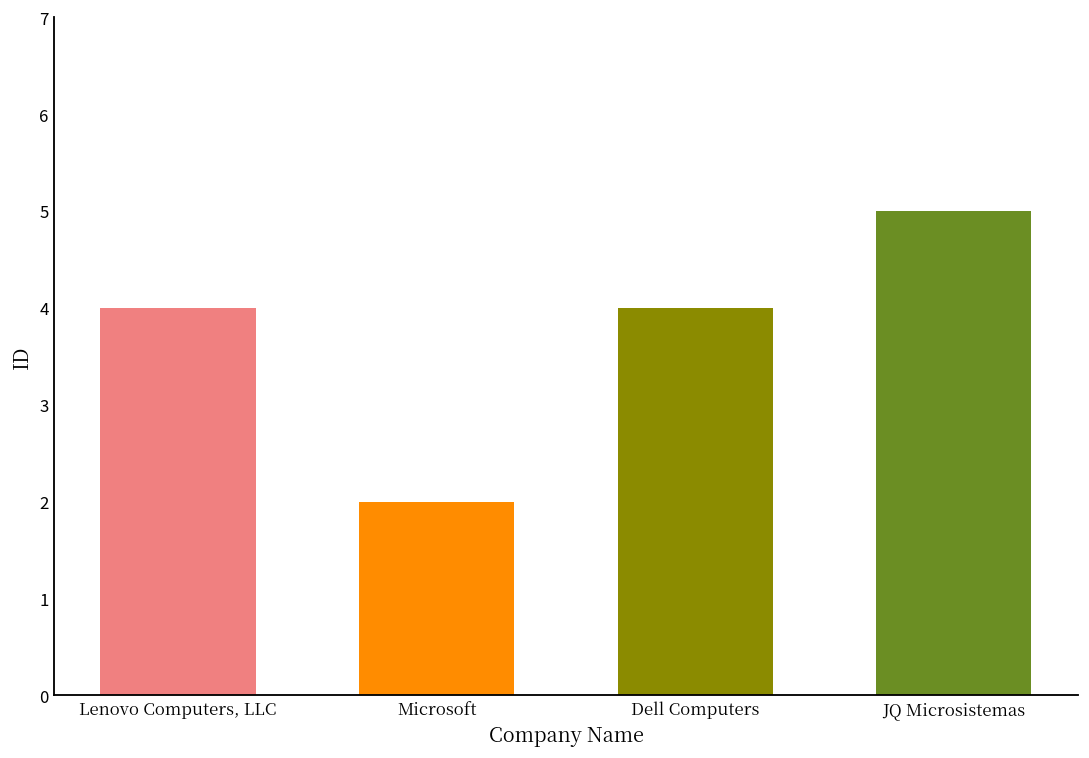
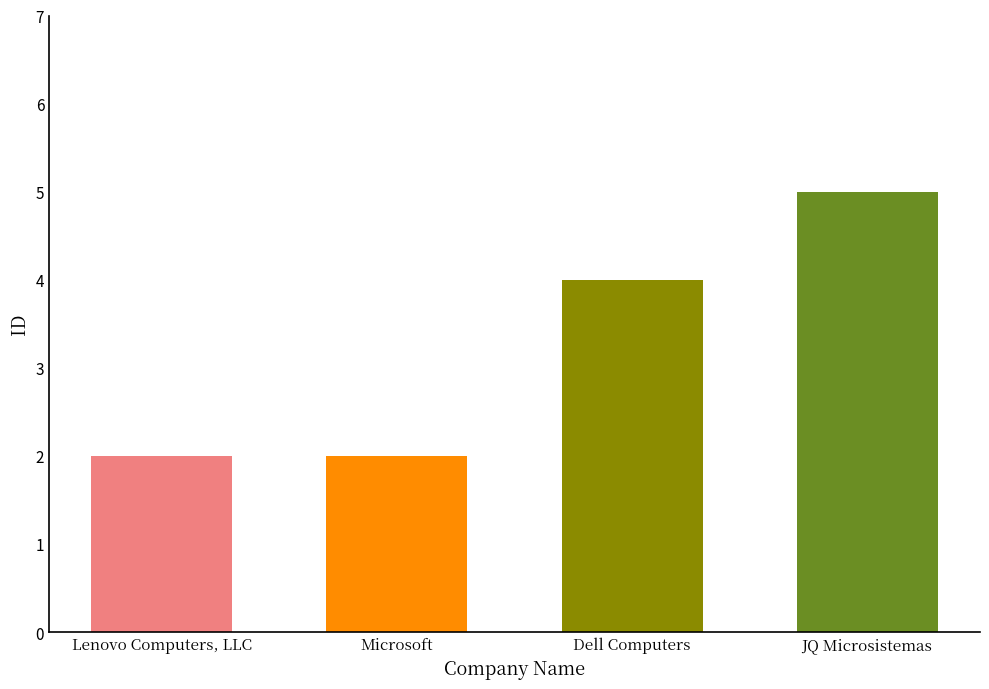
Lenovo Computers, LLC: 4 -> 2
